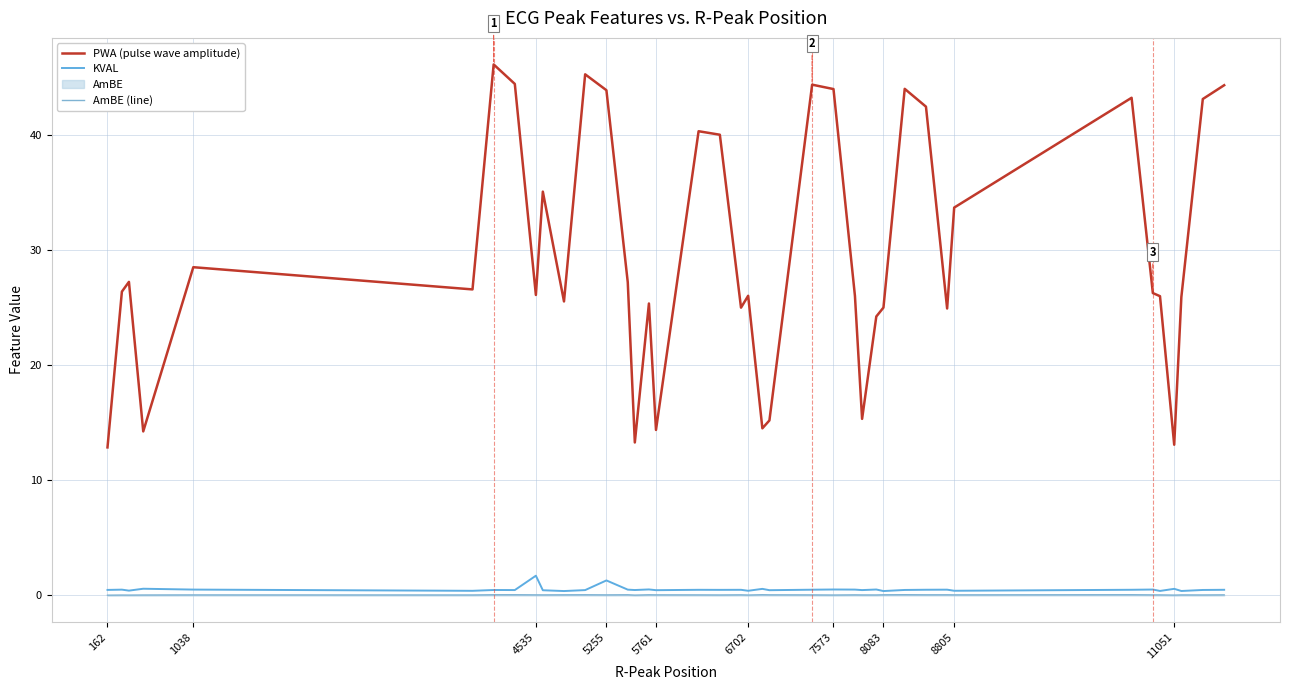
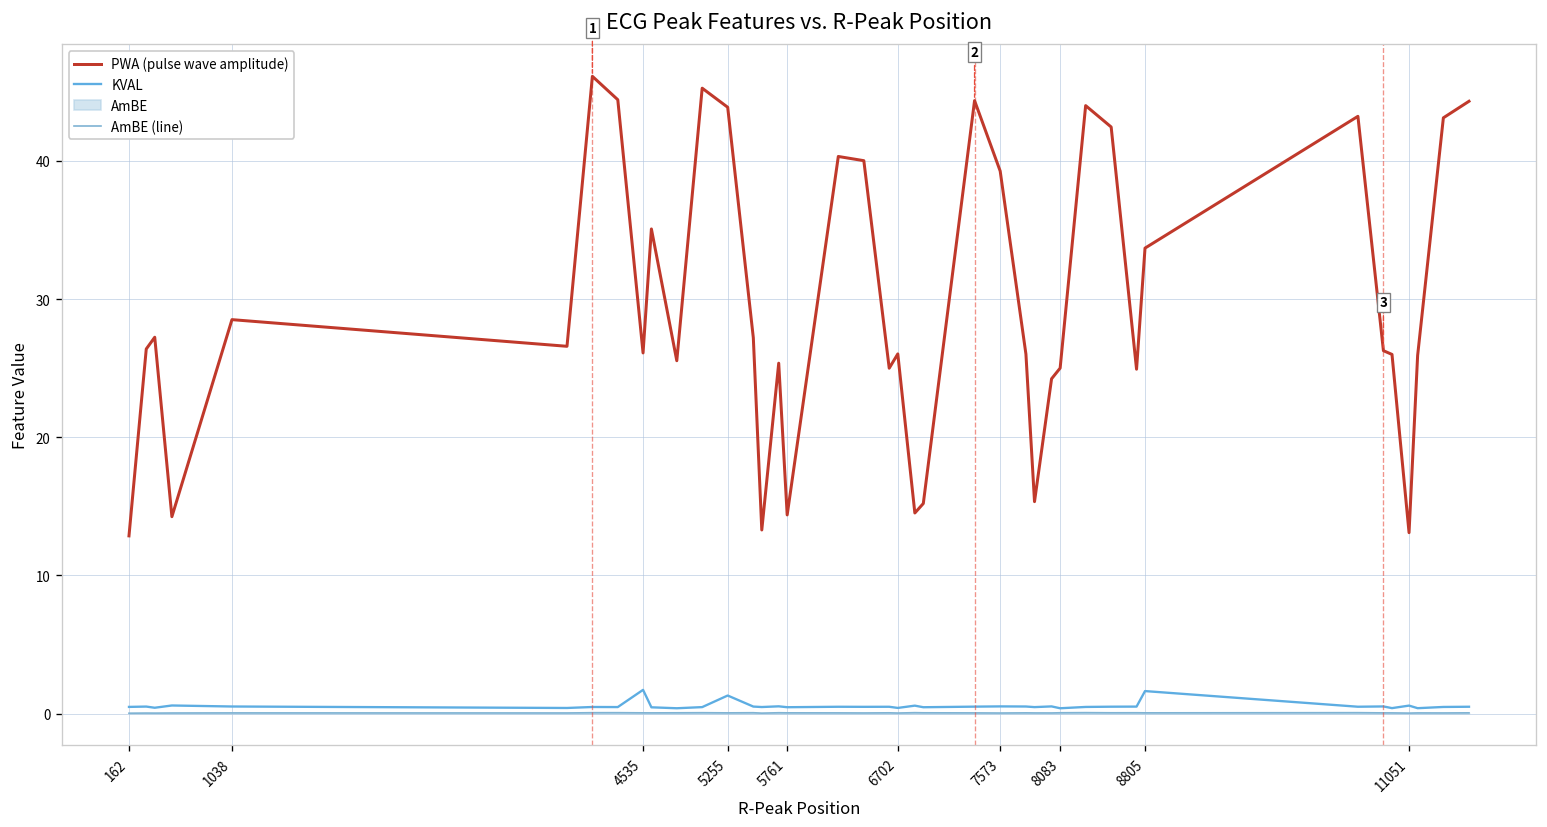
PWA (pulse wave amplitude), 7573: 44.0 -> 39.3
KVAL, 8805: 0.4 -> 1.6
